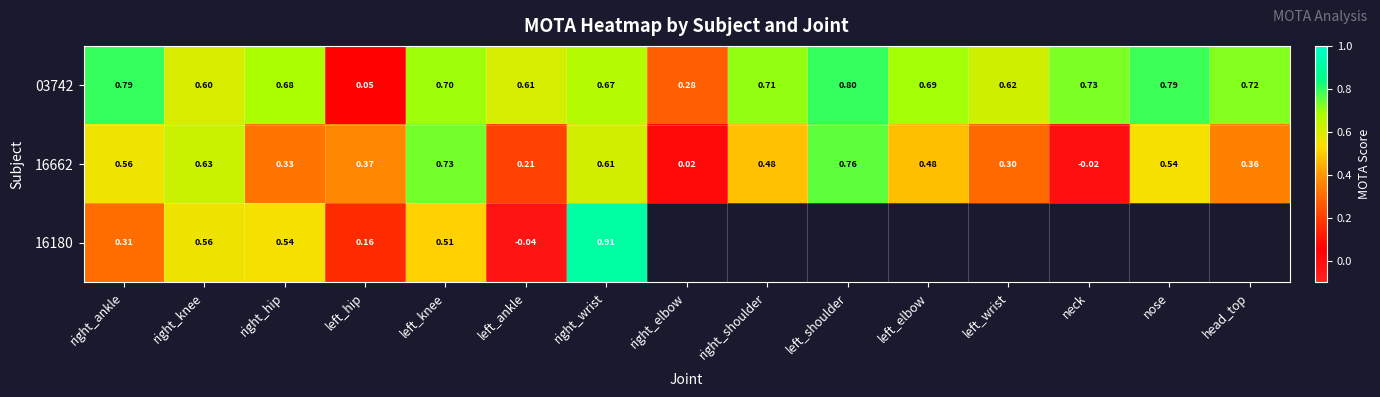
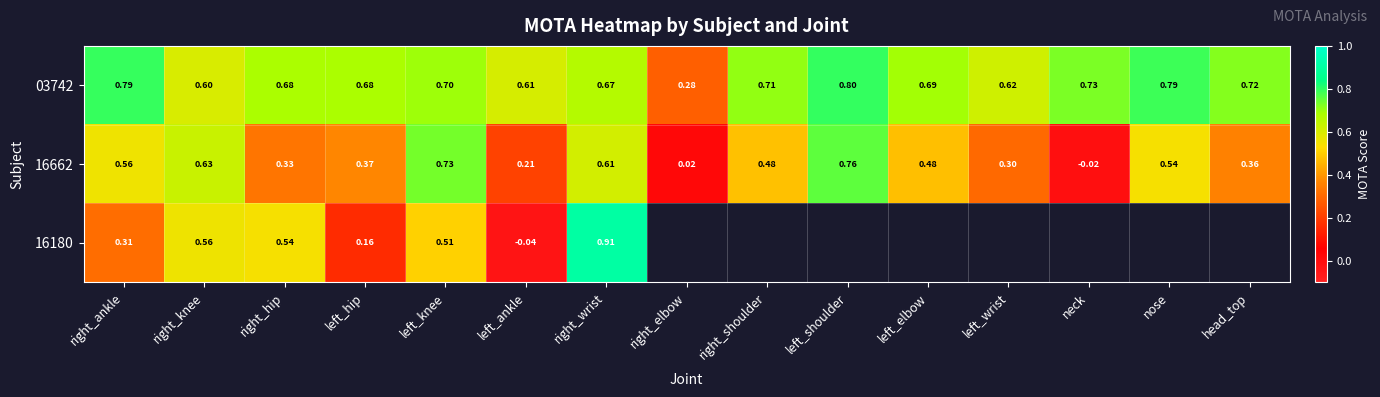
03742, left_hip: 0.05 -> 0.68
